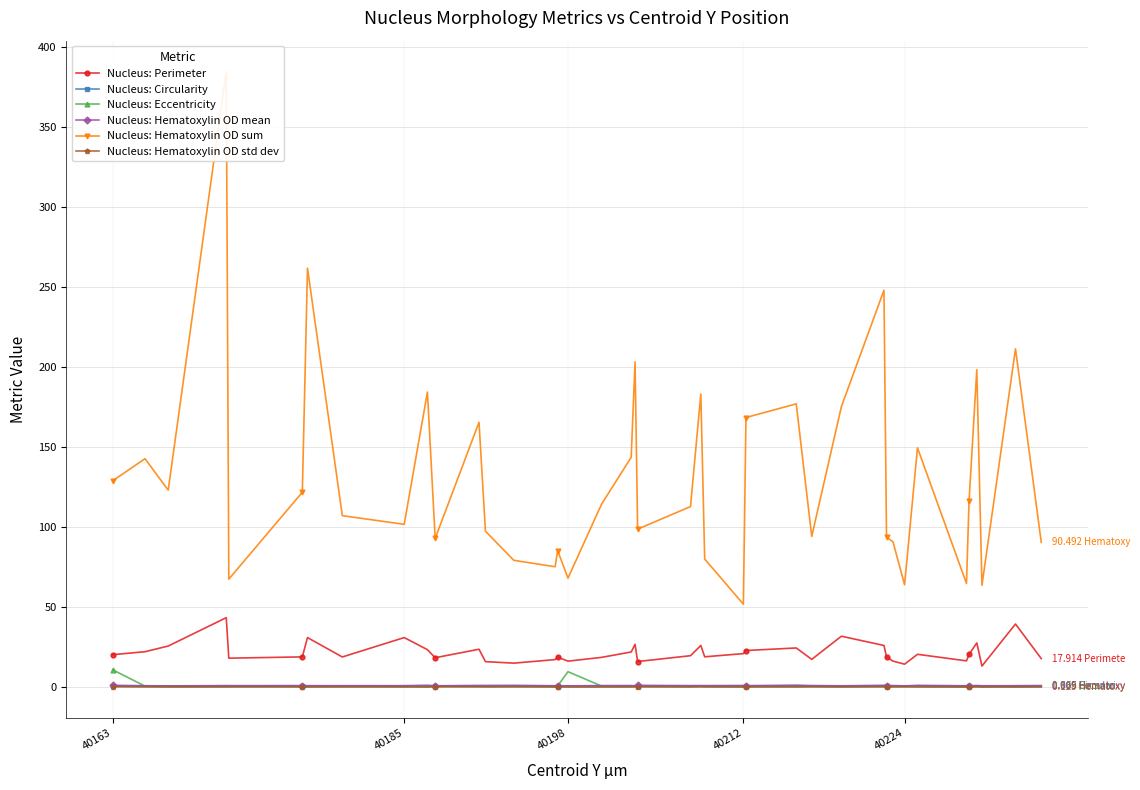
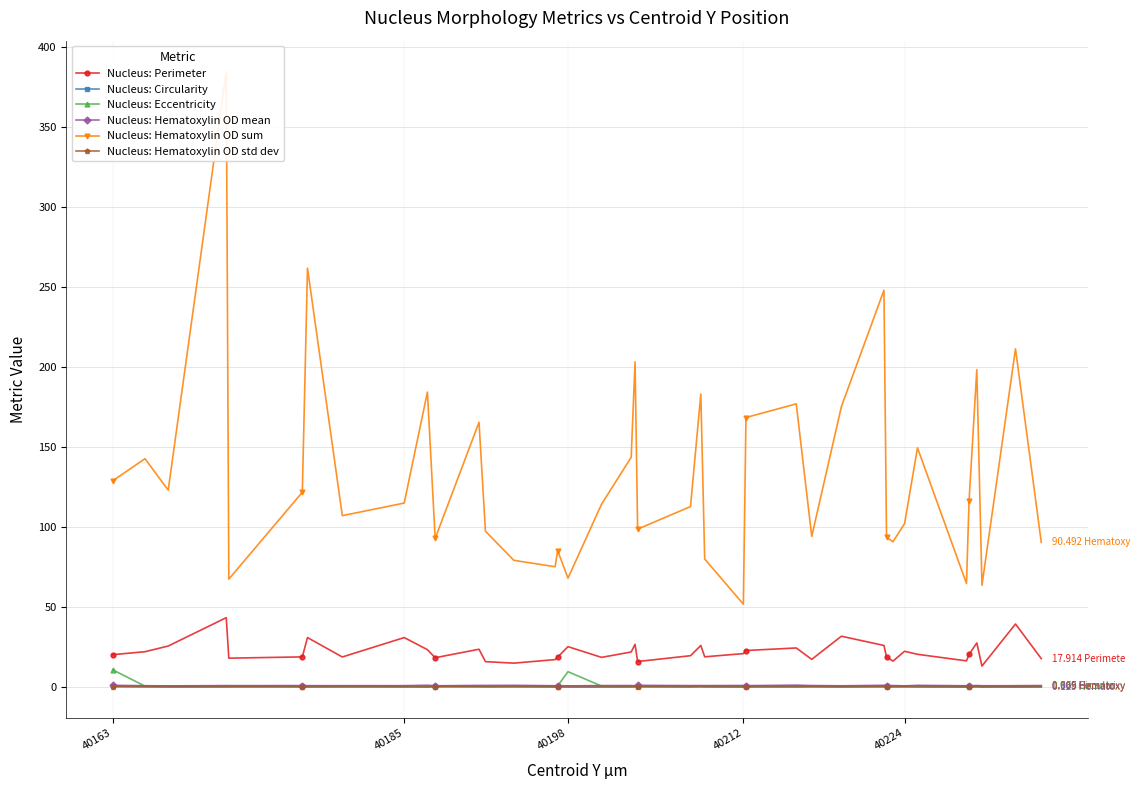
Nucleus: Hematoxylin OD sum, 40185: 102 -> 115
Nucleus: Perimeter, 40198: 16 -> 25
Nucleus: Perimeter, 40224: 14 -> 22
Nucleus: Hematoxylin OD sum, 40224: 64 -> 102
